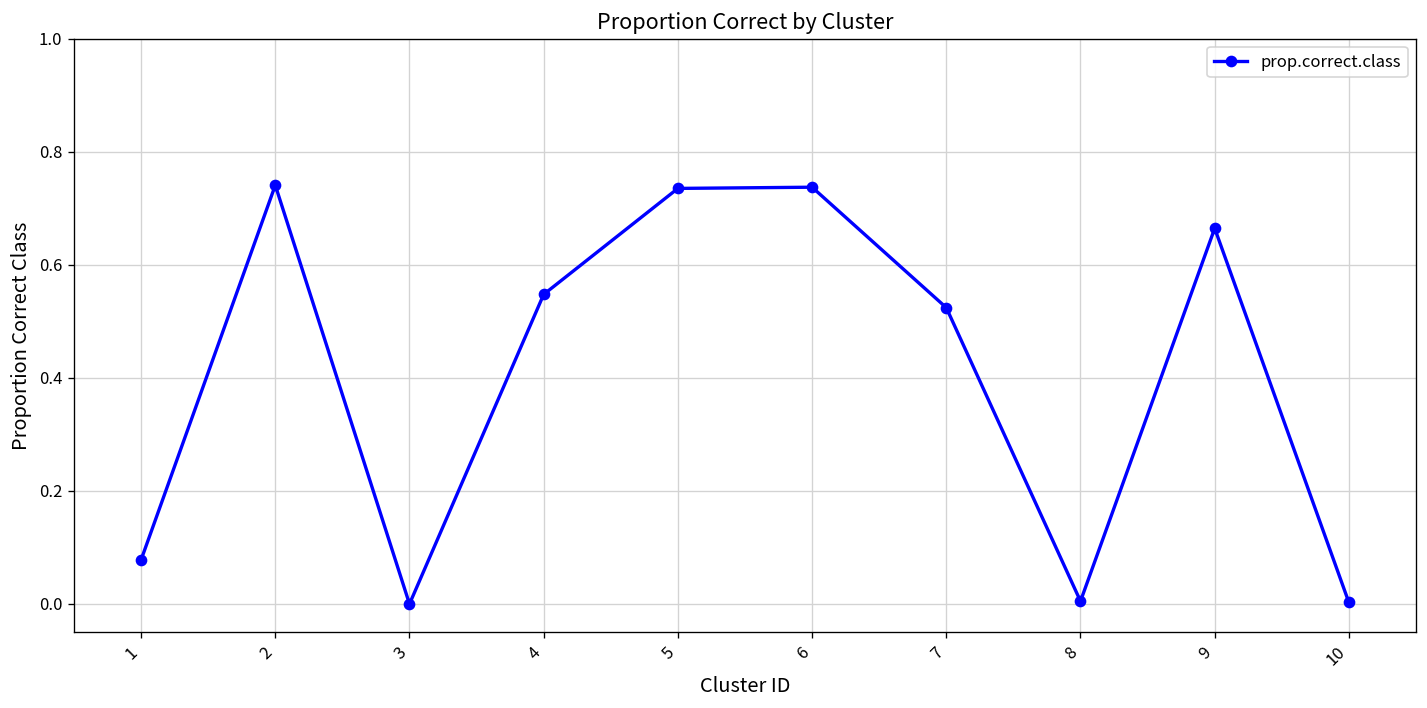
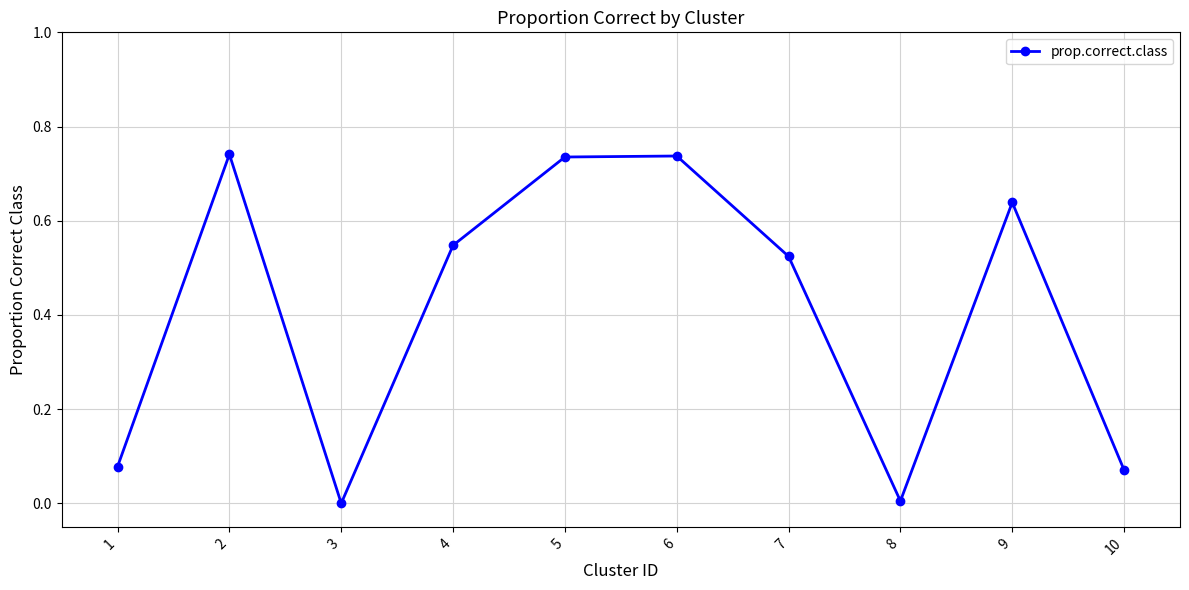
9: 0.66 -> 0.64
10: 0.00 -> 0.07
